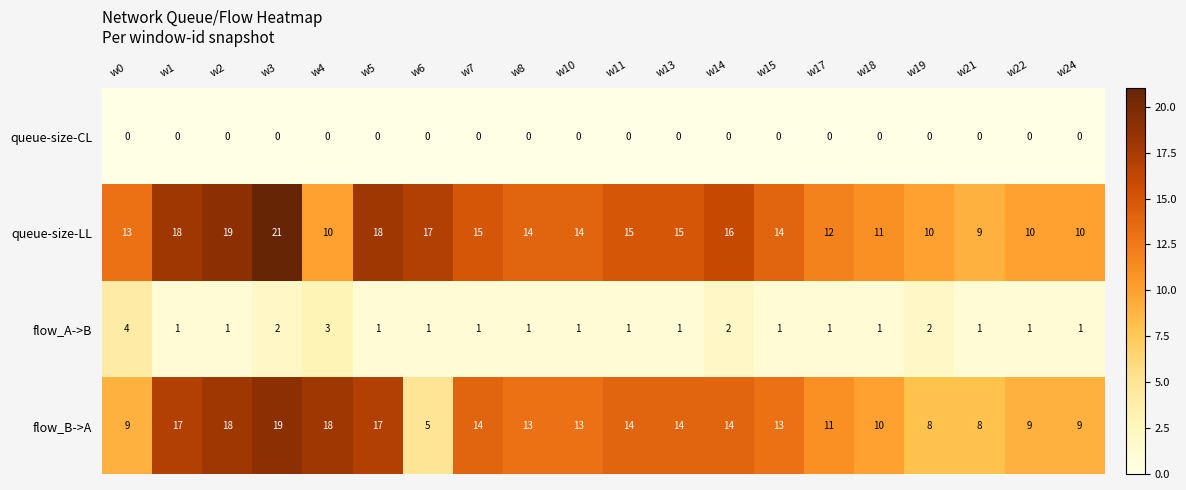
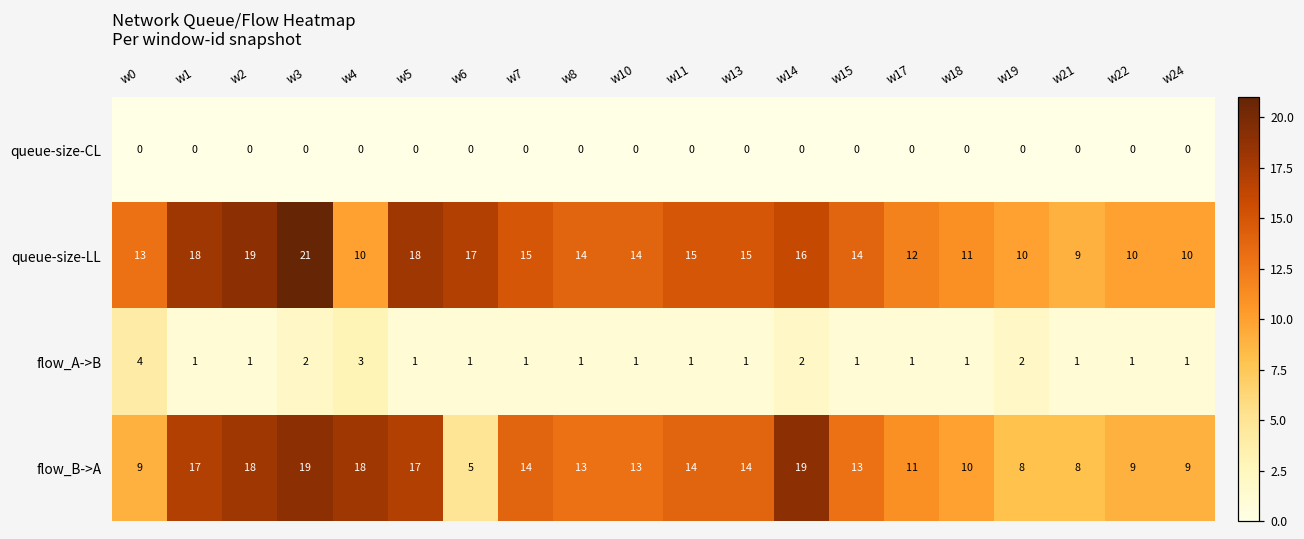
flow_B->A, w14: 14 -> 19
